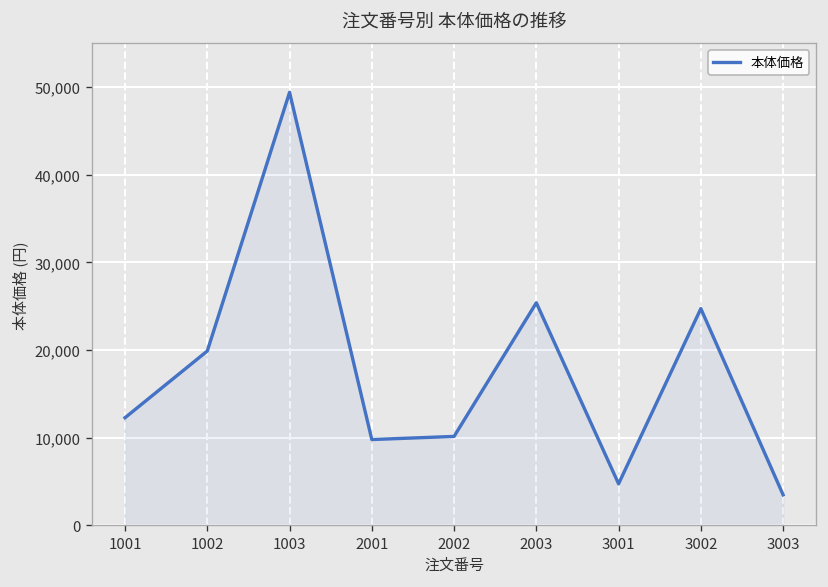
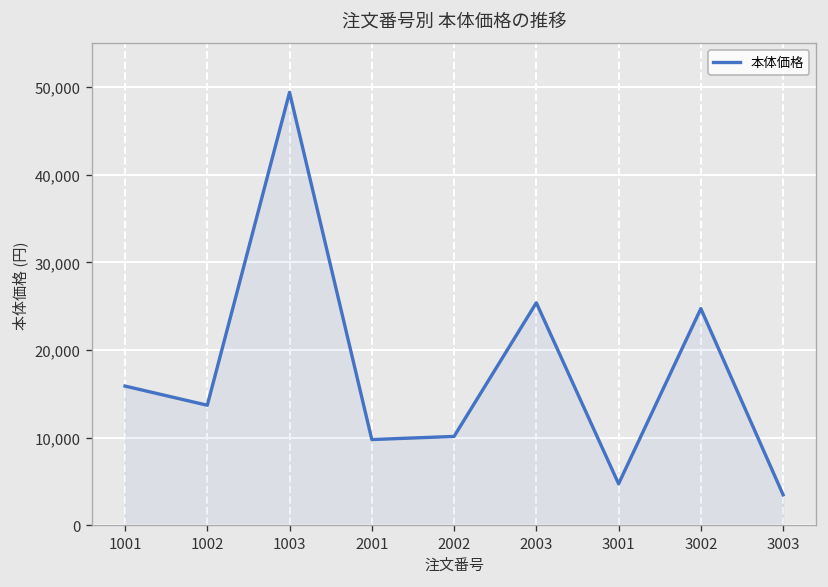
1001: 12,000 -> 16,000
1002: 20,000 -> 14,000
